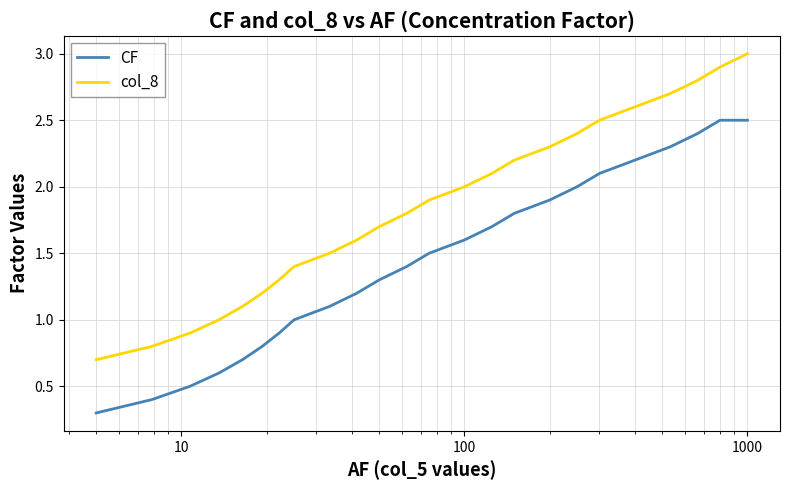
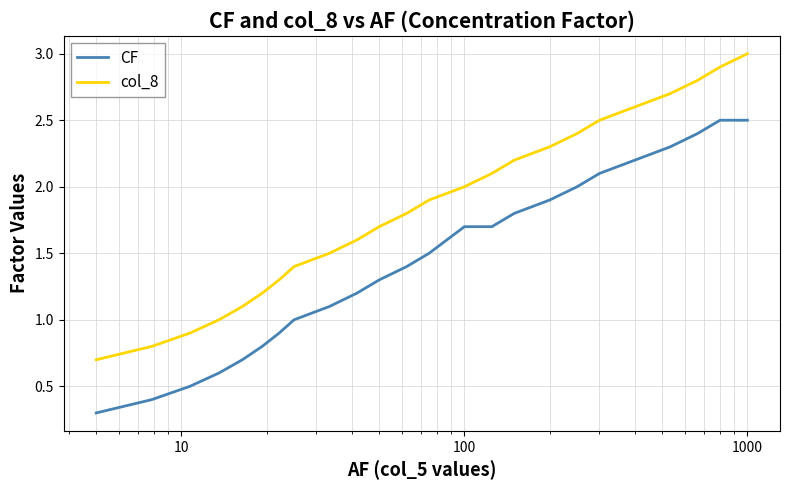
CF, 100: 1.6 -> 1.7
